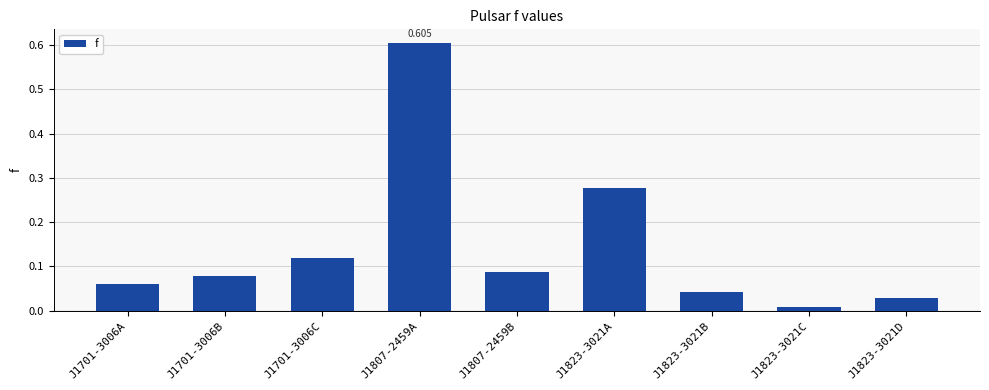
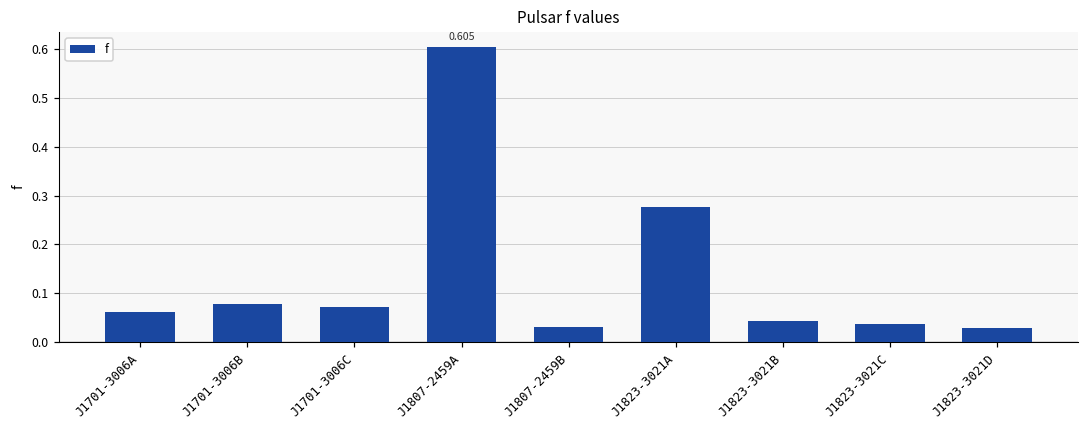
J1701-3006C: 0.12 -> 0.07
J1807-2459B: 0.09 -> 0.03
J1823-3021C: 0.01 -> 0.04
